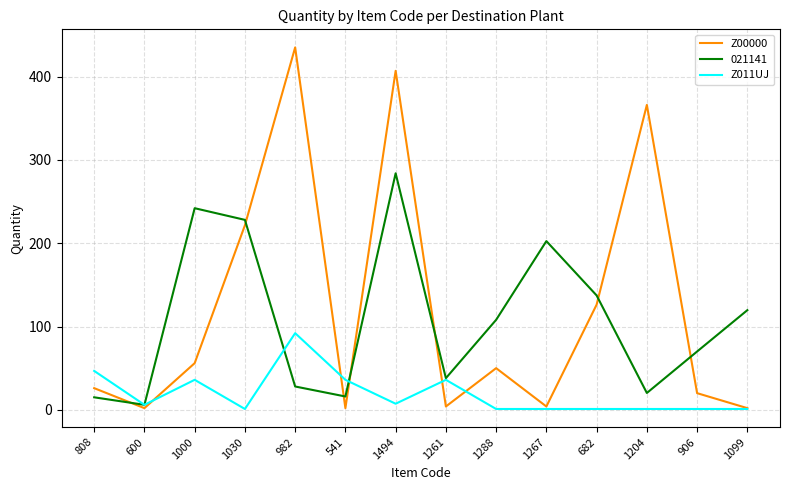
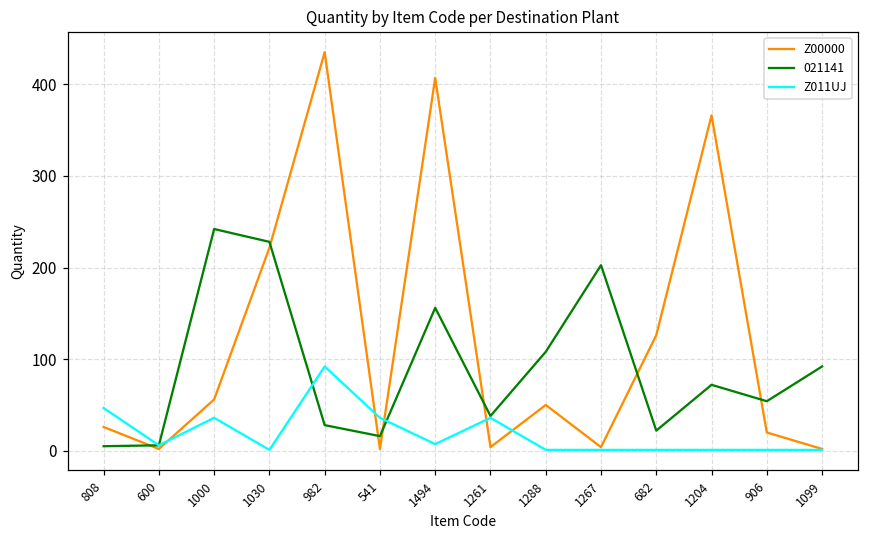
021141, 808: 20 -> 10
021141, 1494: 280 -> 160
021141, 682: 140 -> 20
021141, 1204: 20 -> 70
021141, 906: 70 -> 50
021141, 1099: 120 -> 90
